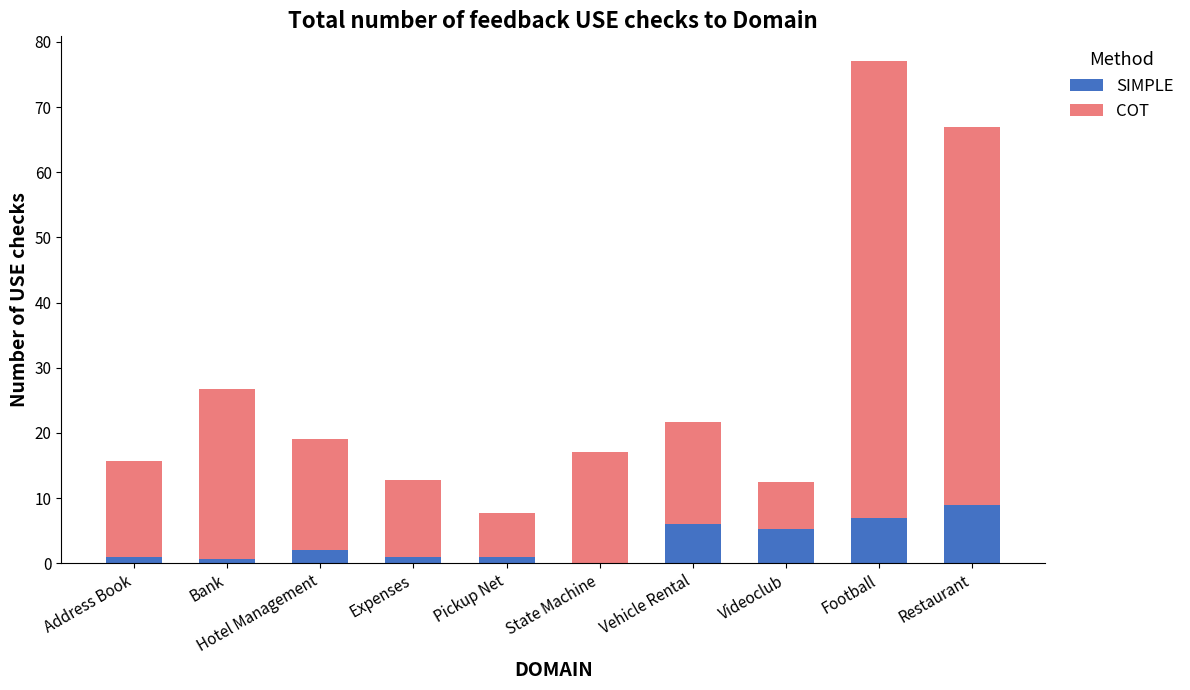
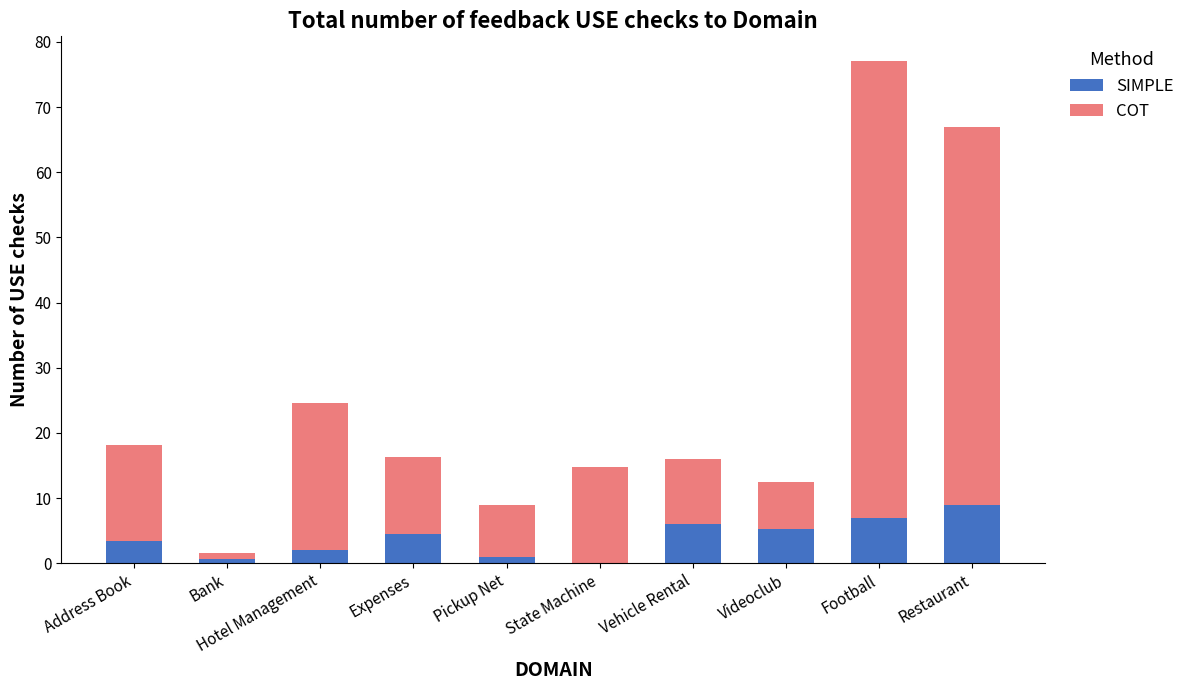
SIMPLE, Address Book: 1 -> 3
COT, Bank: 26 -> 1
COT, Hotel Management: 17 -> 23
SIMPLE, Expenses: 1 -> 5
COT, Pickup Net: 7 -> 8
COT, State Machine: 17 -> 15
COT, Vehicle Rental: 16 -> 10
